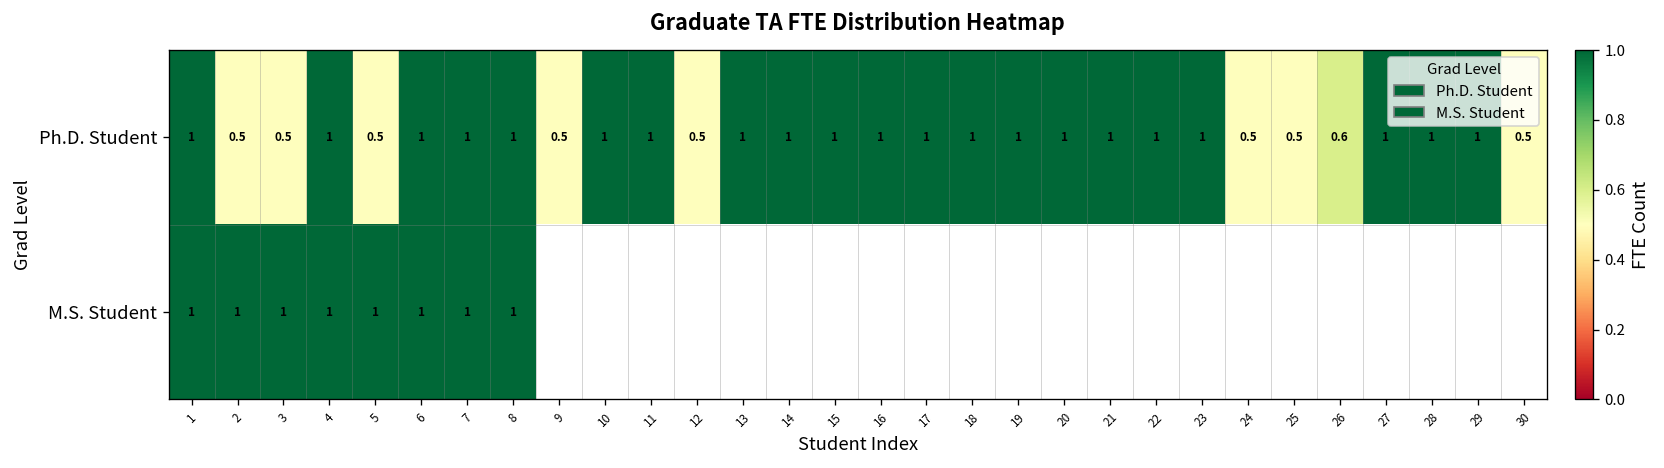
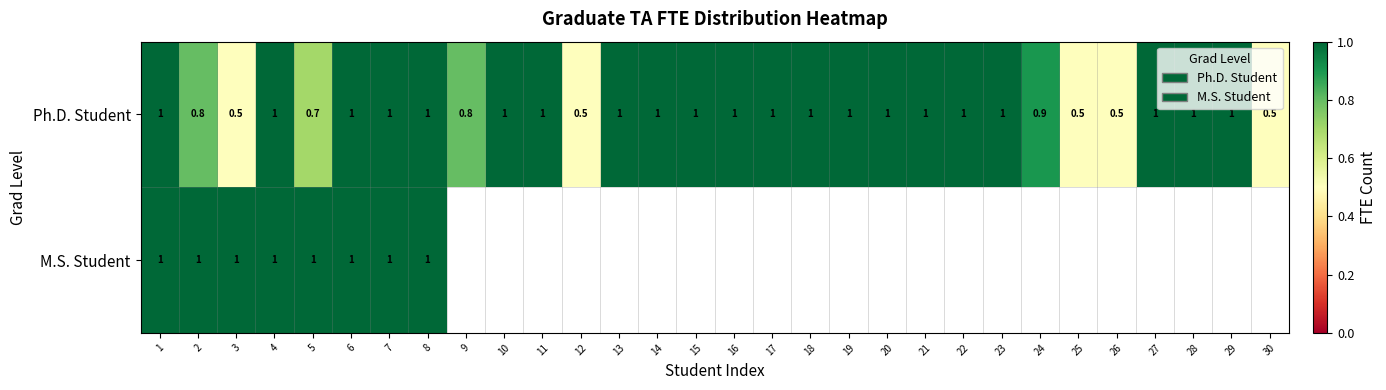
Ph.D. Student, 2: 0.5 -> 0.8
Ph.D. Student, 5: 0.5 -> 0.7
Ph.D. Student, 9: 0.5 -> 0.8
Ph.D. Student, 24: 0.5 -> 0.9
Ph.D. Student, 26: 0.6 -> 0.5
